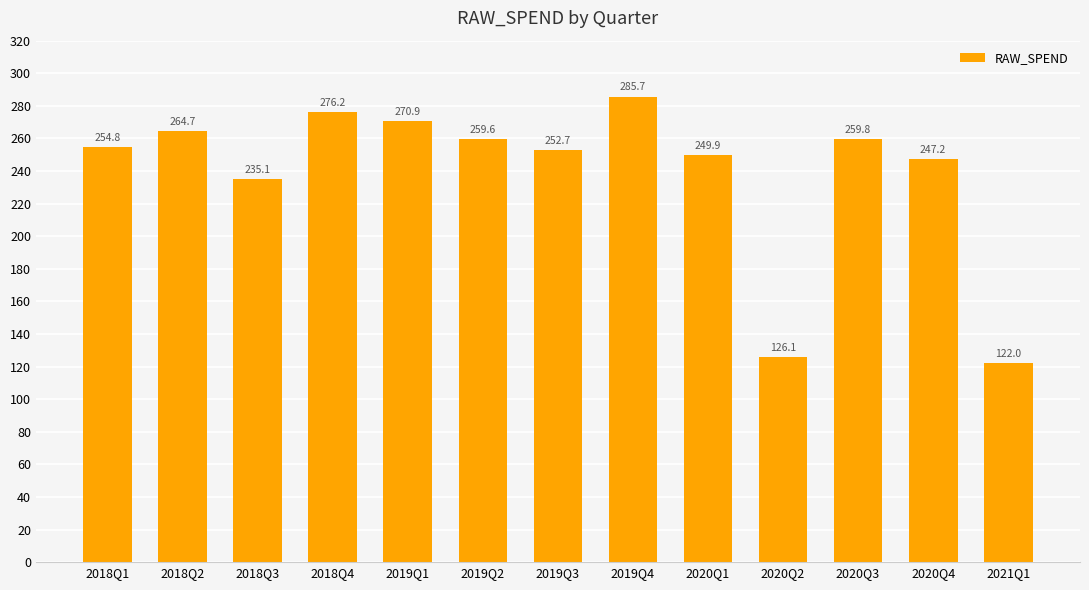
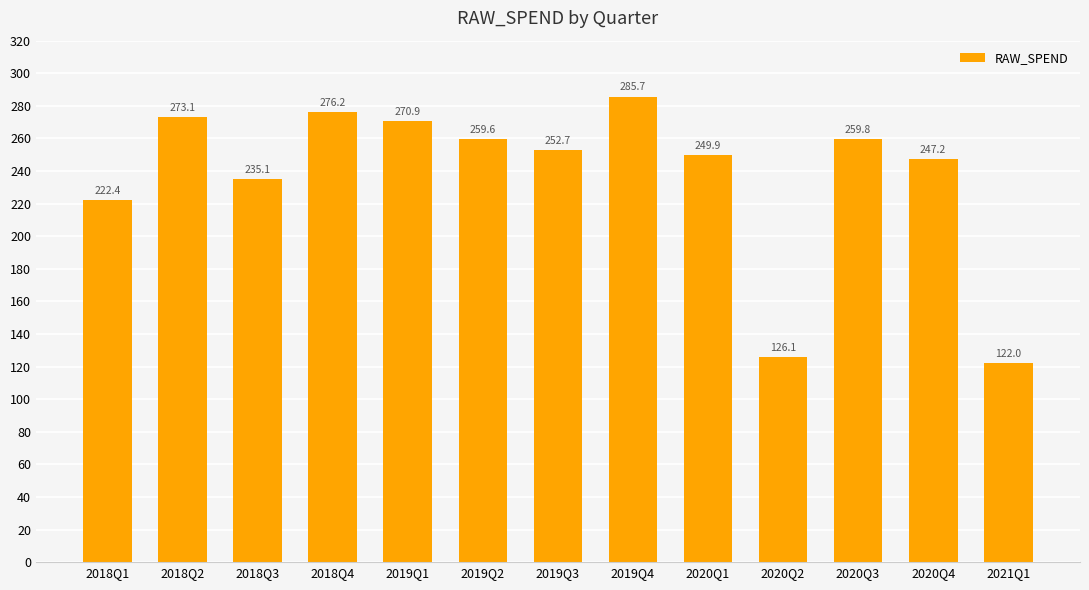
2018Q1: 254.8 -> 222.4
2018Q2: 264.7 -> 273.1
